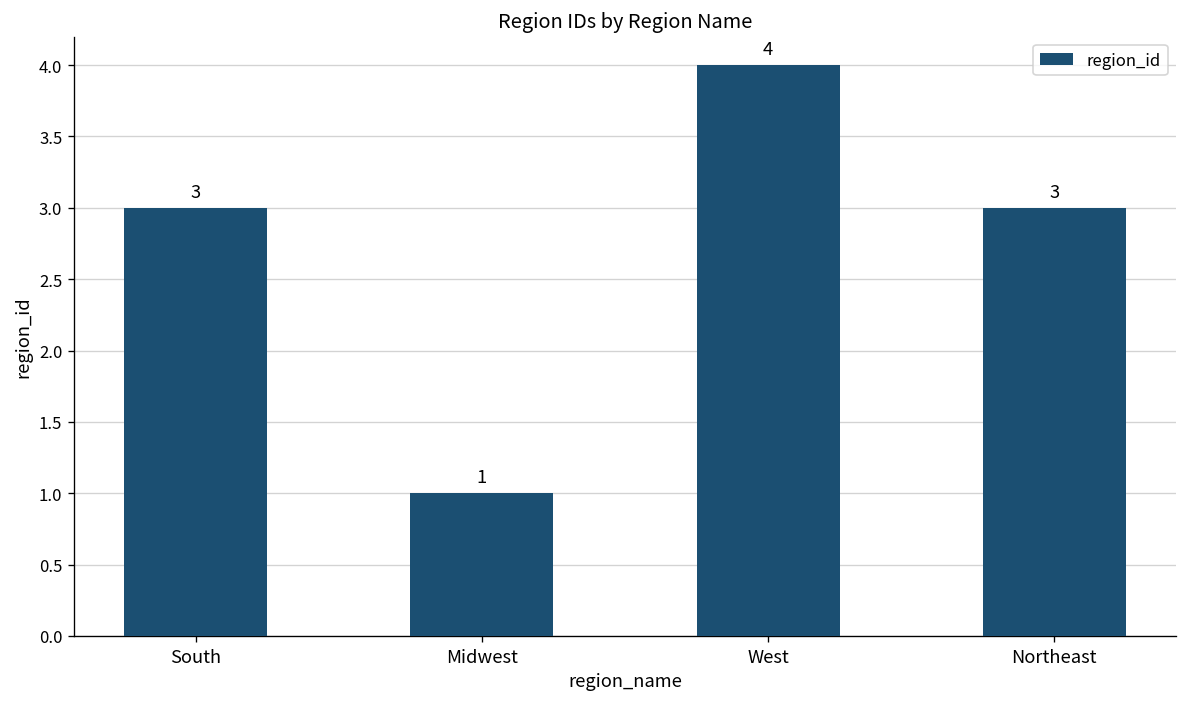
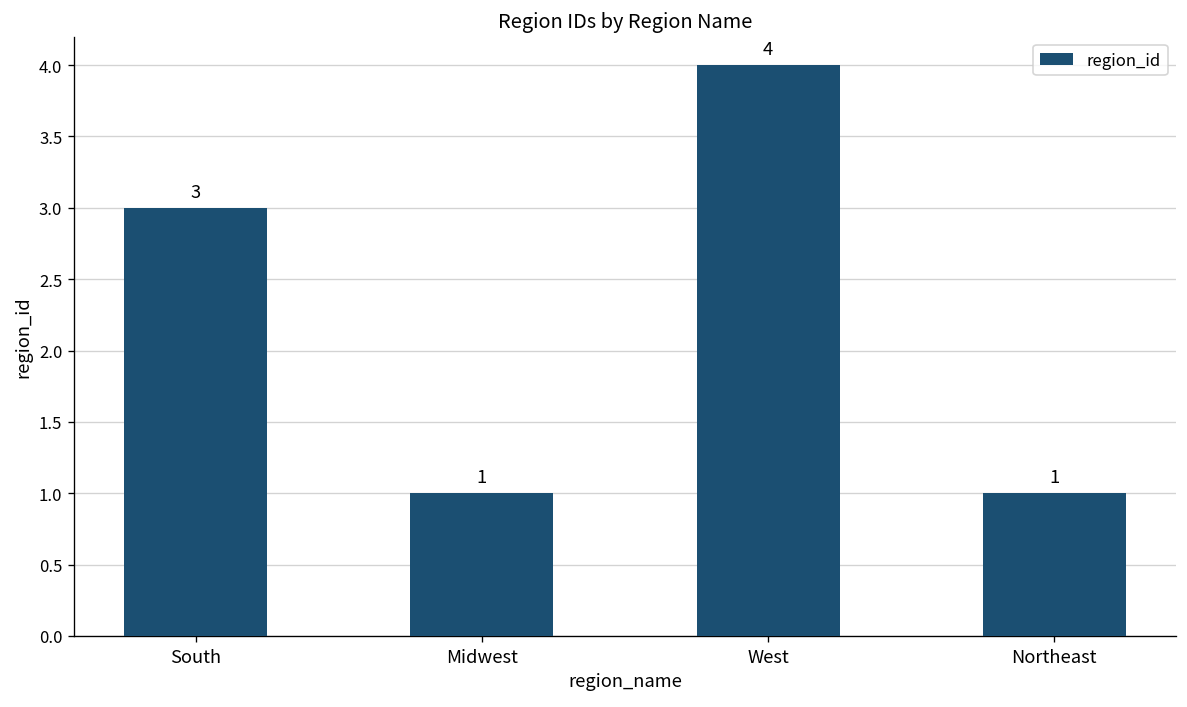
Northeast: 3 -> 1
